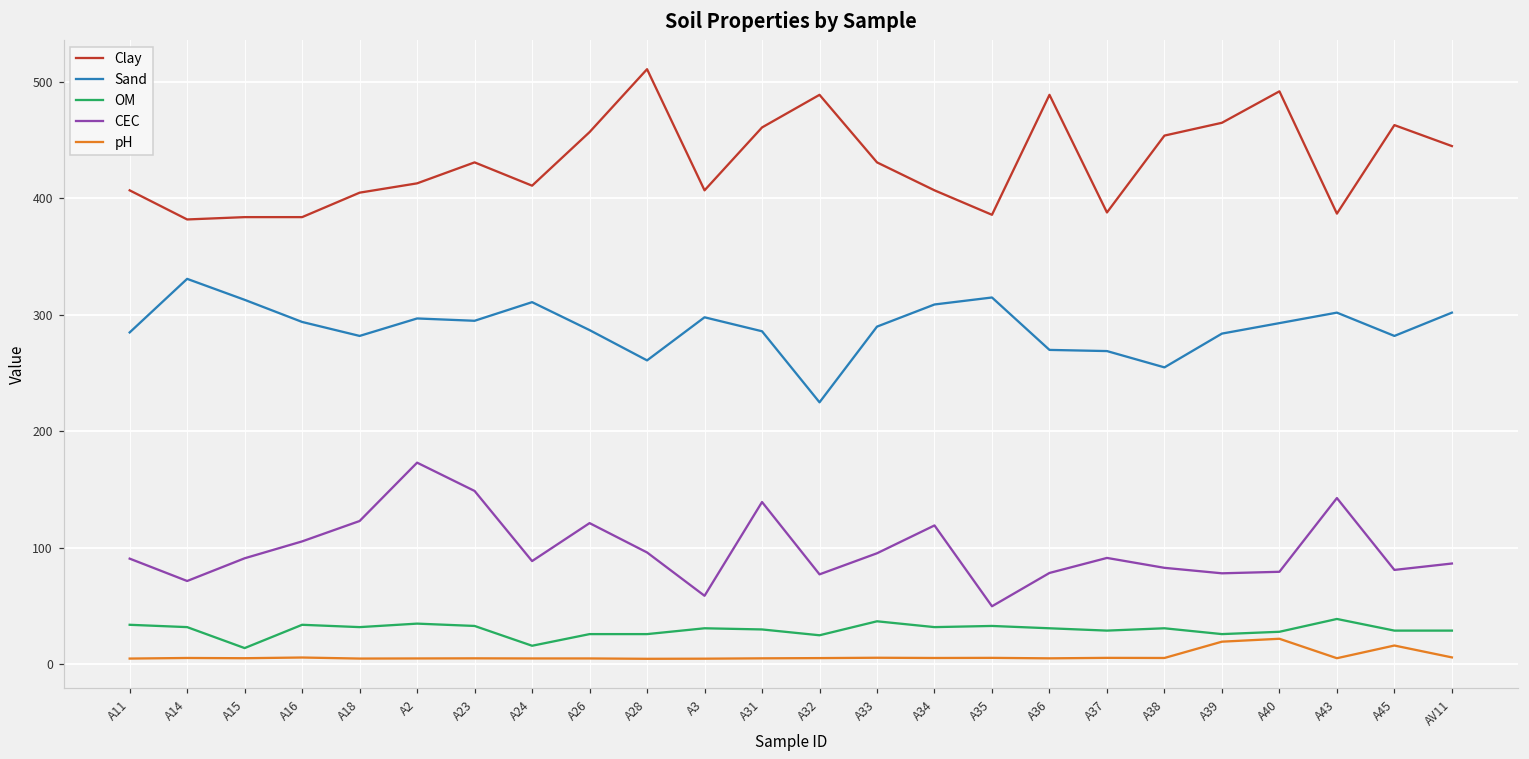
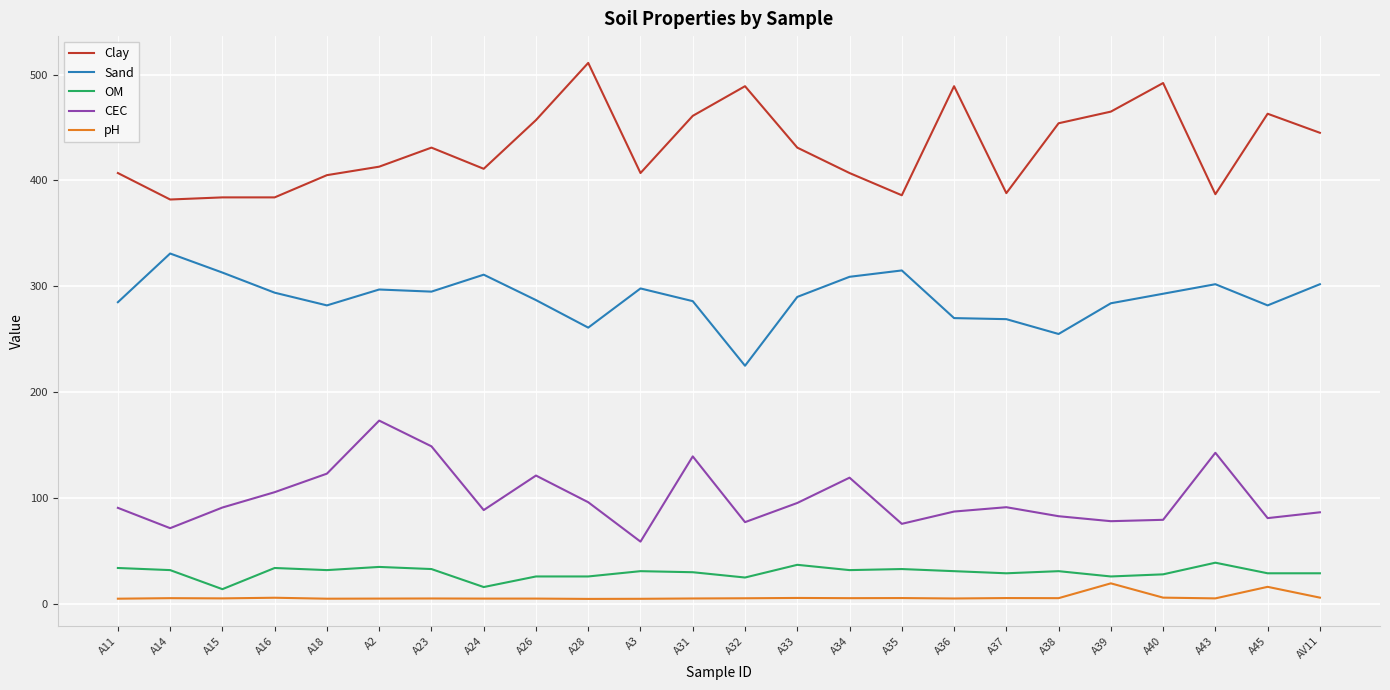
CEC, A35: 50 -> 76
CEC, A36: 79 -> 87
pH, A40: 22 -> 6
